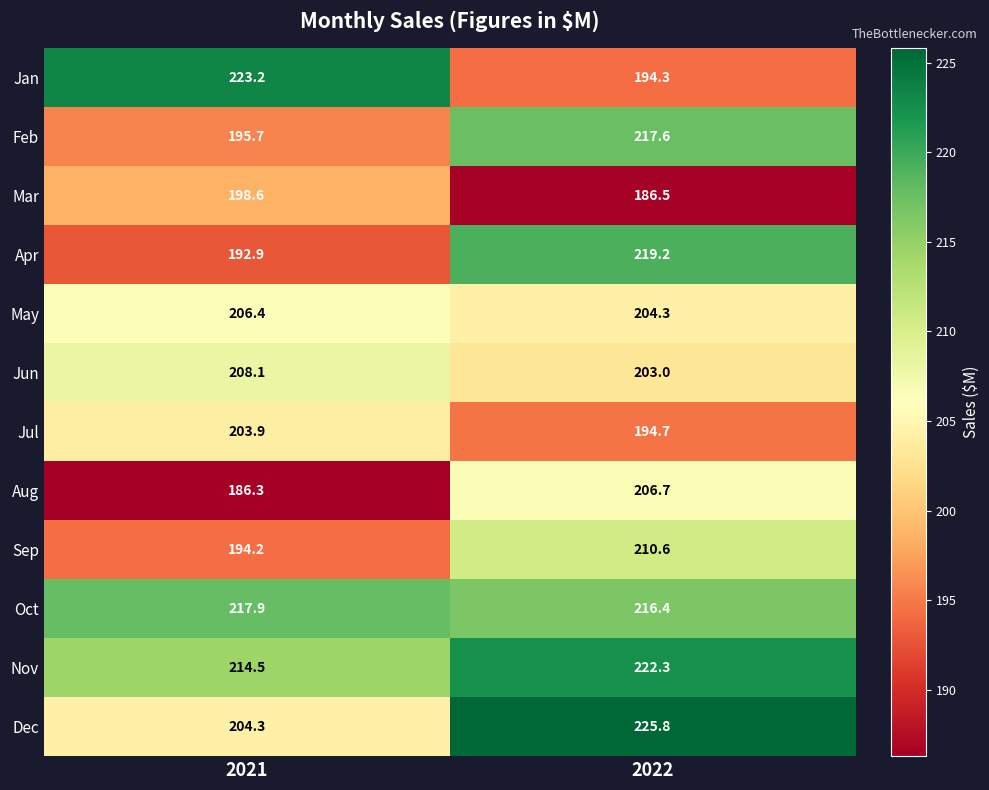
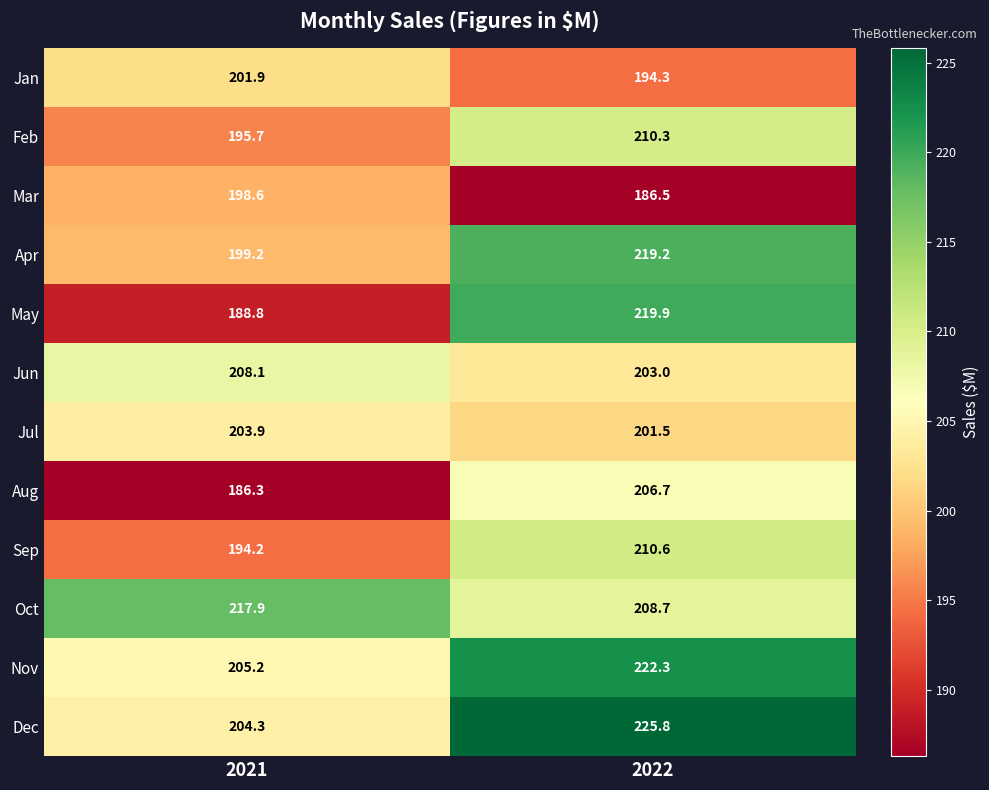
Jan, 2021: 223.2 -> 201.9
Feb, 2022: 217.6 -> 210.3
Apr, 2021: 192.9 -> 199.2
May, 2021: 206.4 -> 188.8
May, 2022: 204.3 -> 219.9
Jul, 2022: 194.7 -> 201.5
Oct, 2022: 216.4 -> 208.7
Nov, 2021: 214.5 -> 205.2
